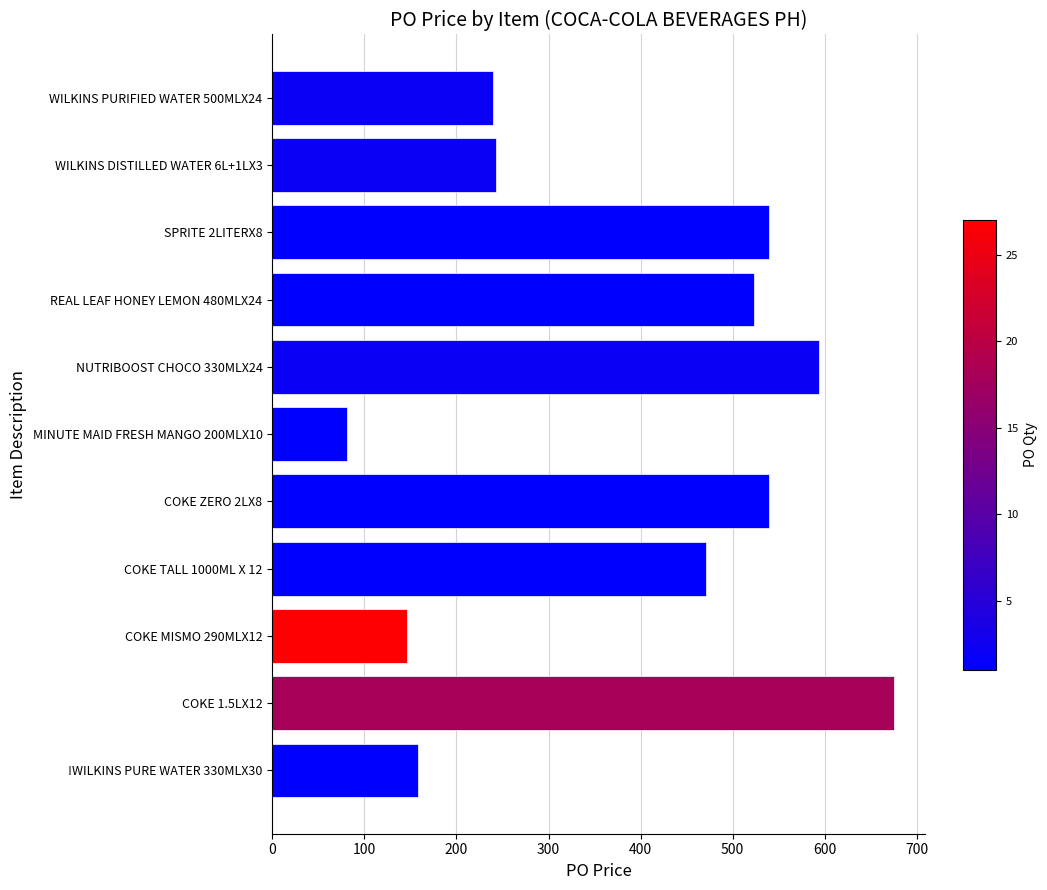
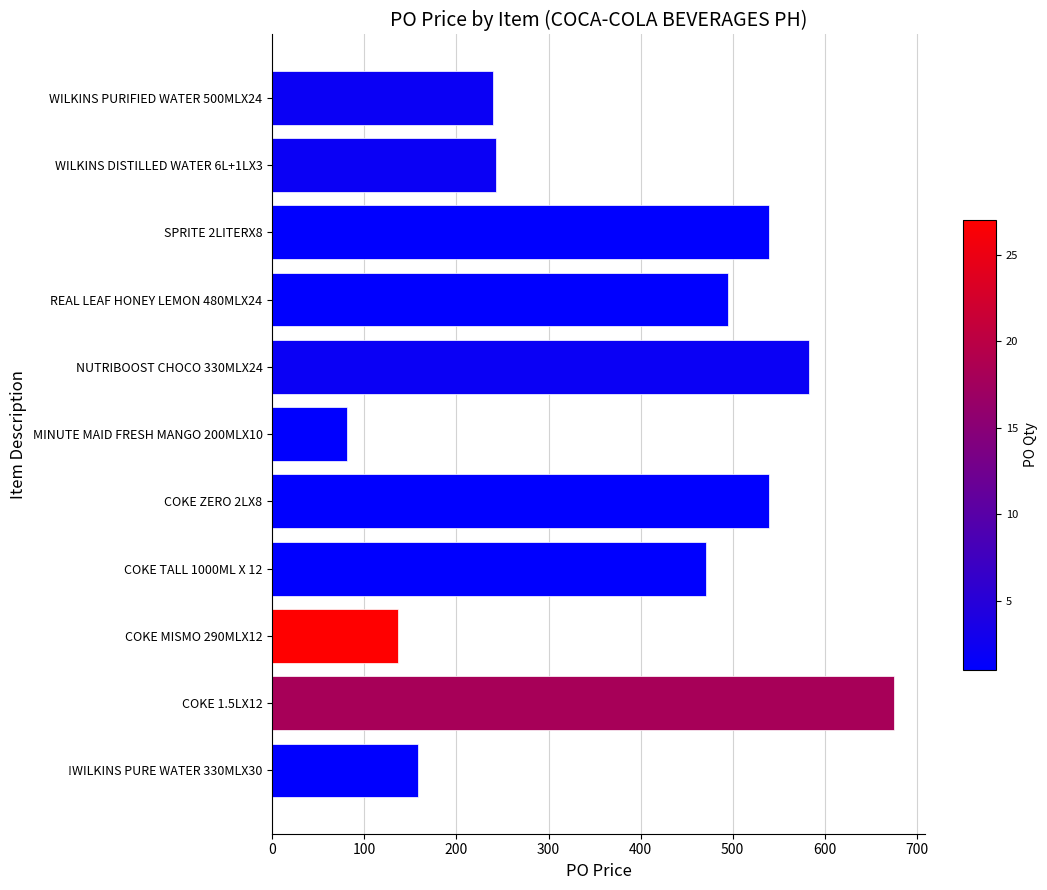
REAL LEAF HONEY LEMON 480MLX24: 520 -> 500
NUTRIBOOST CHOCO 330MLX24: 590 -> 580
COKE MISMO 290MLX12: 150 -> 140
